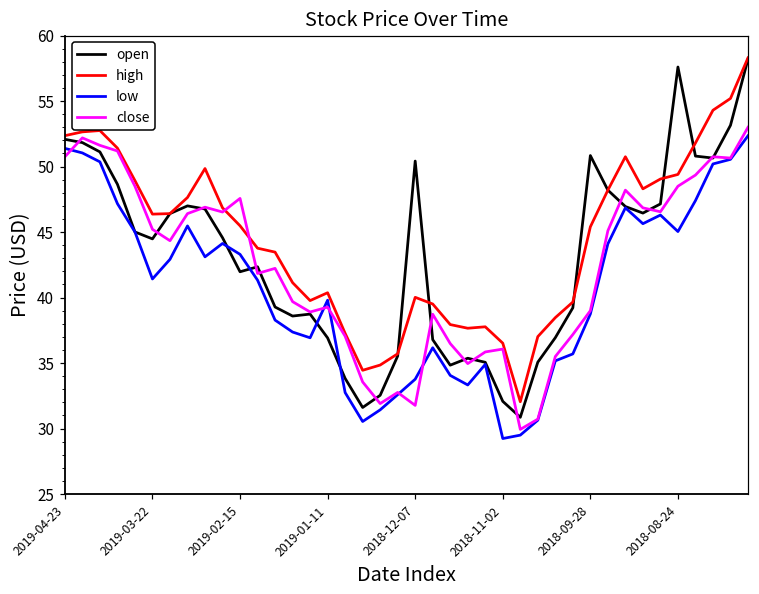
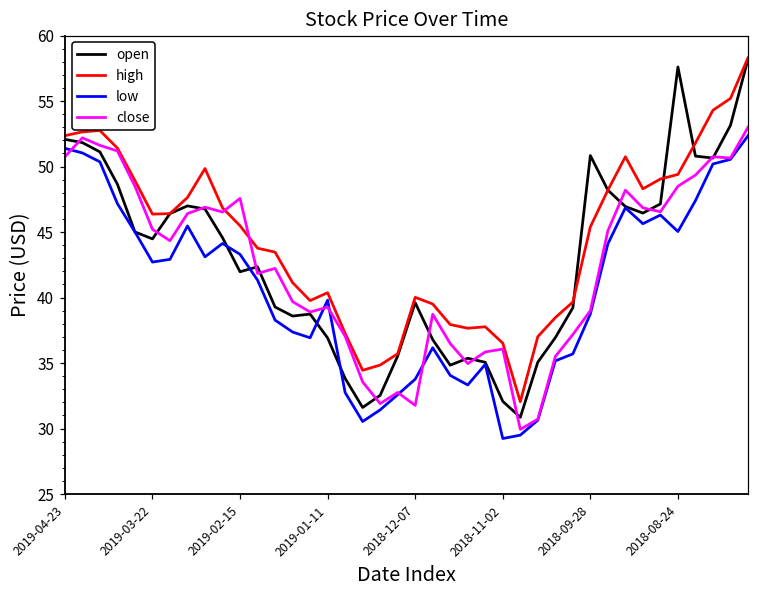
low, 2019-03-22: 41.4 -> 42.7
open, 2018-12-07: 50.4 -> 39.6
